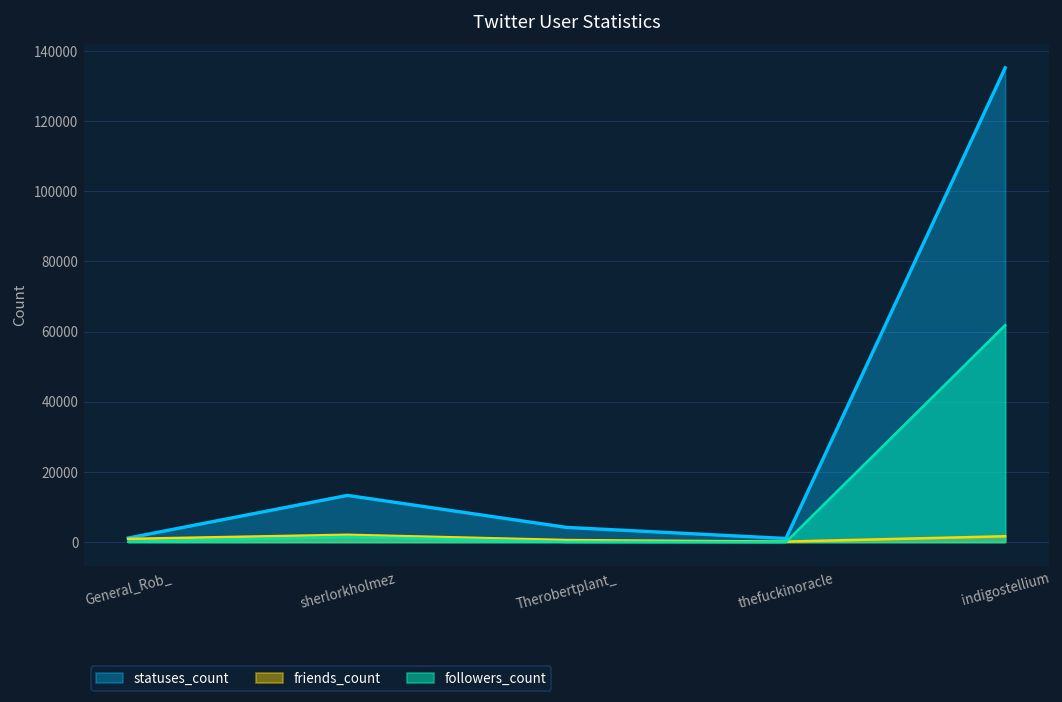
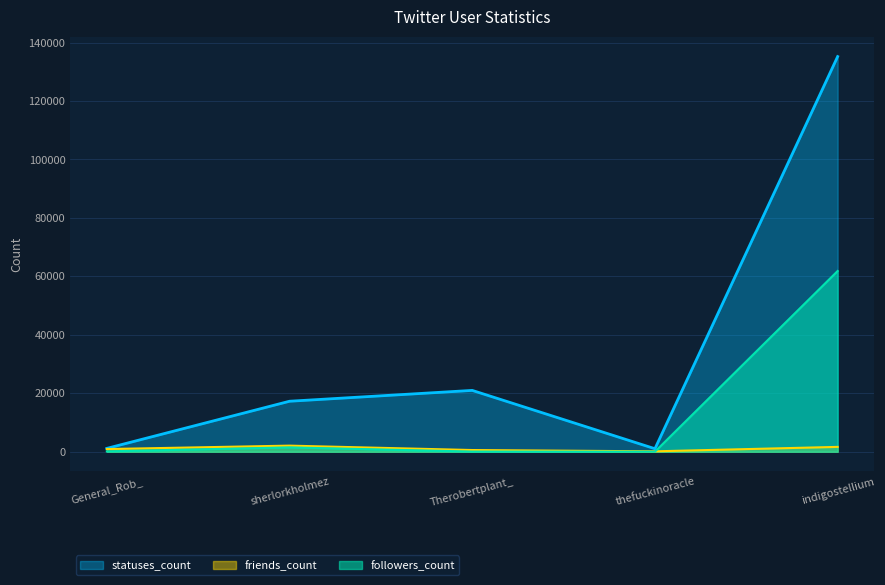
statuses_count, sherlorkholmez: 13000 -> 17000
statuses_count, Therobertplant_: 4000 -> 21000
